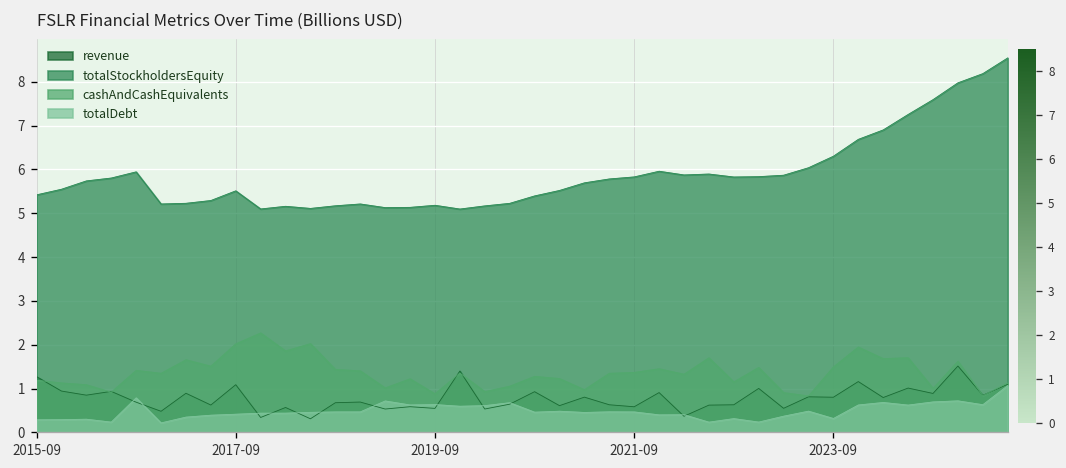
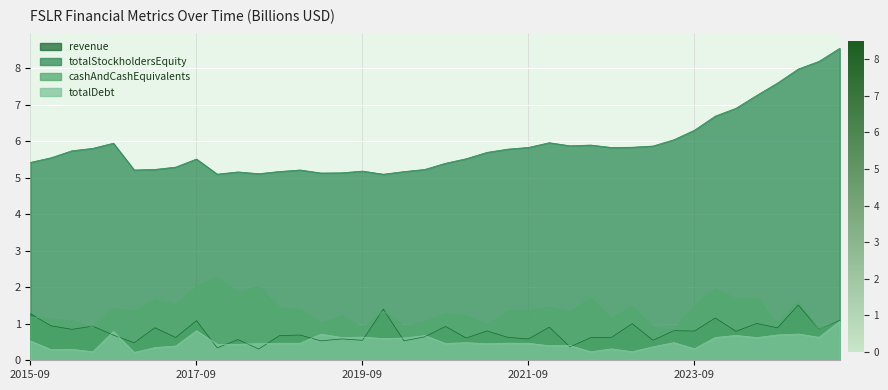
totalDebt, 2015-09: 0.3 -> 0.5
totalDebt, 2017-09: 0.4 -> 0.8
